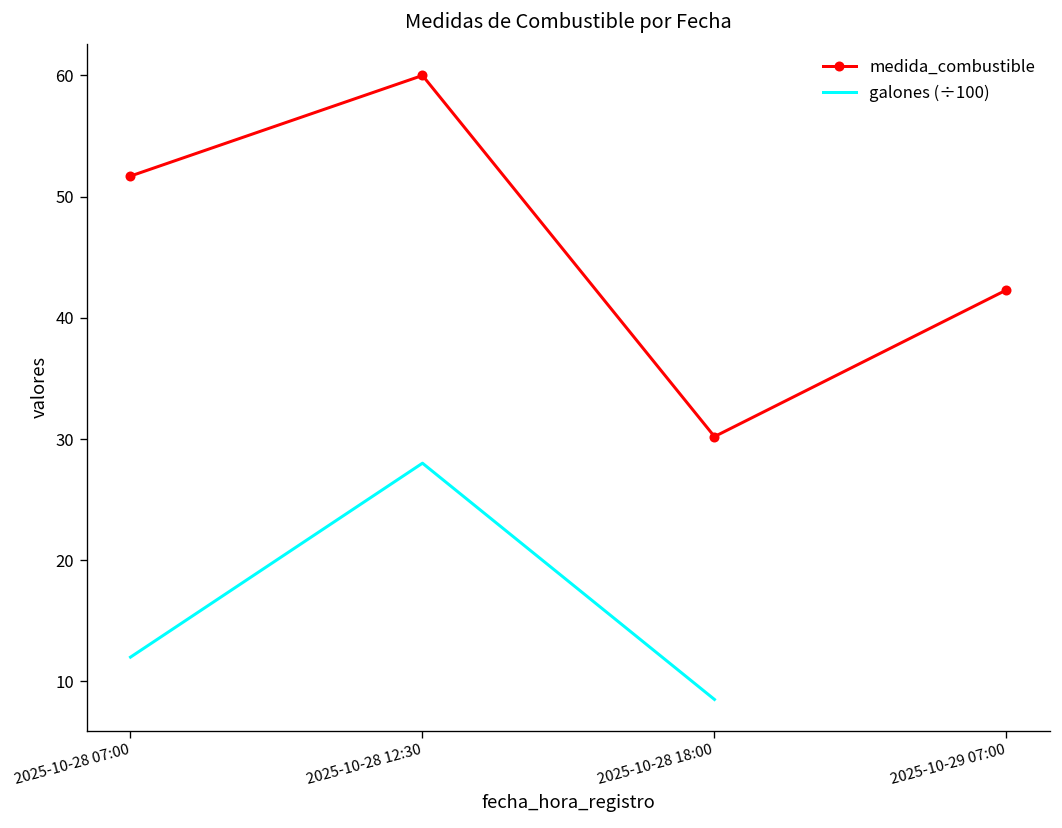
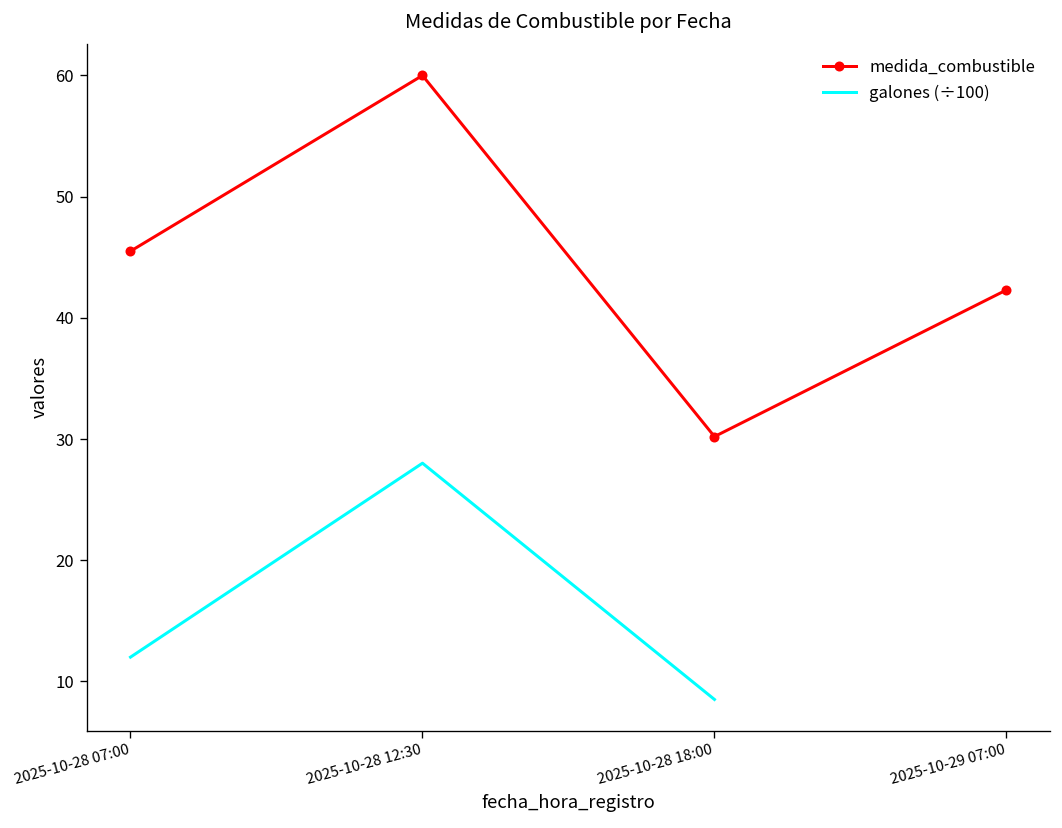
medida_combustible, 2025-10-28 07:00: 51.7 -> 45.5
